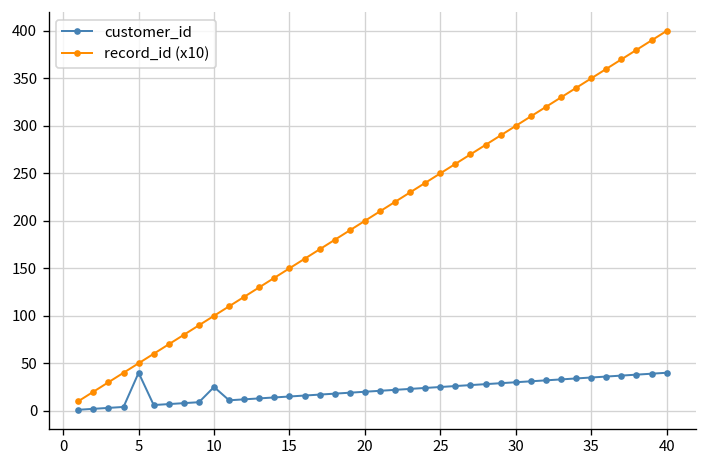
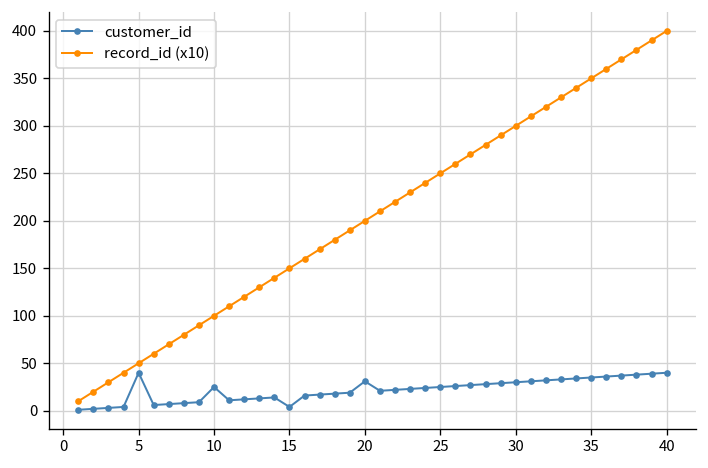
customer_id, 15: 20 -> 0
customer_id, 20: 20 -> 30
